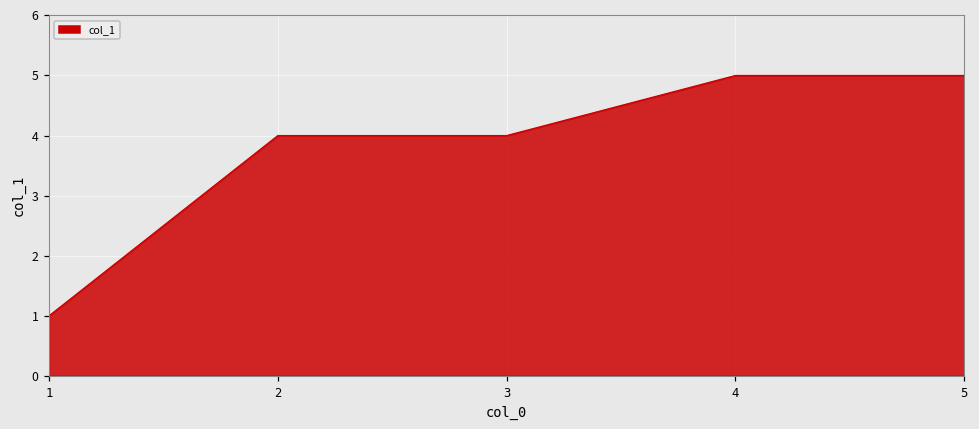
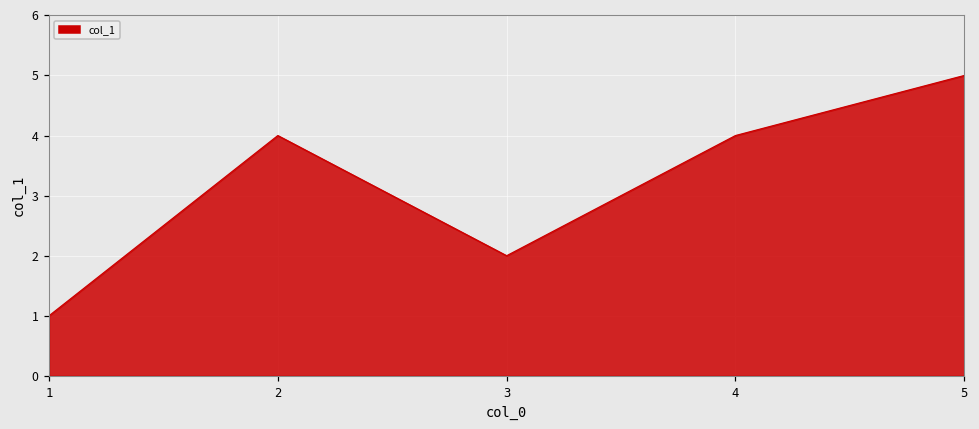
3: 4 -> 2
4: 5 -> 4
